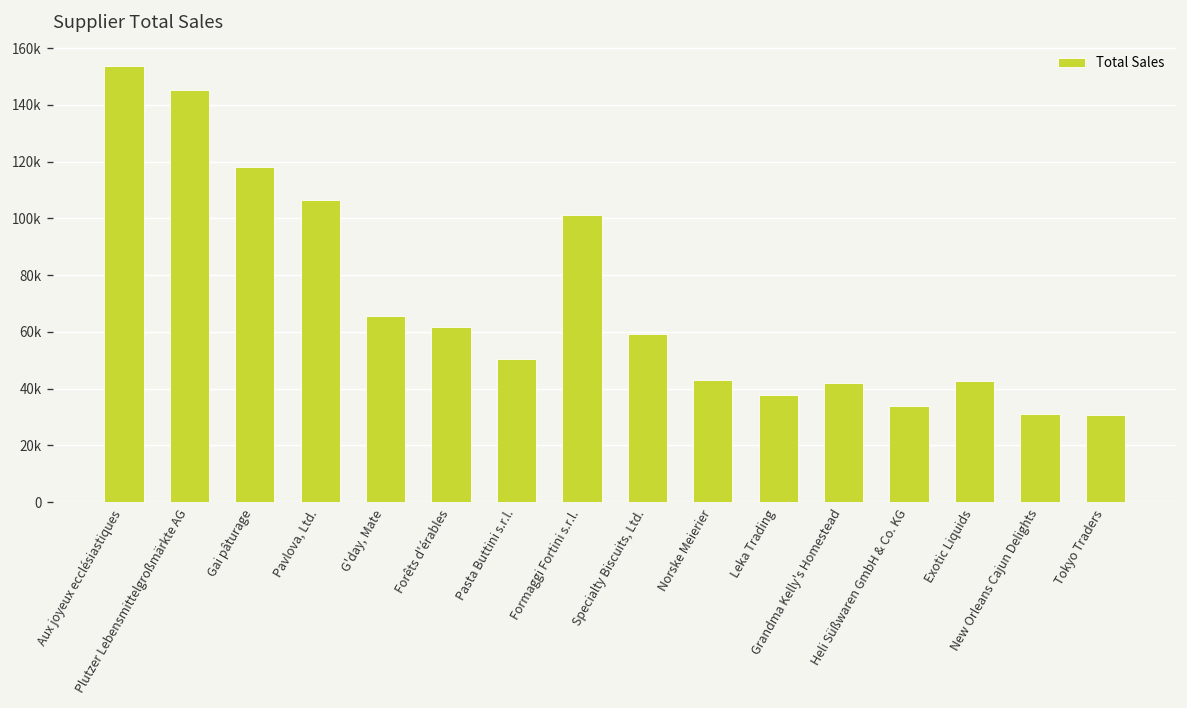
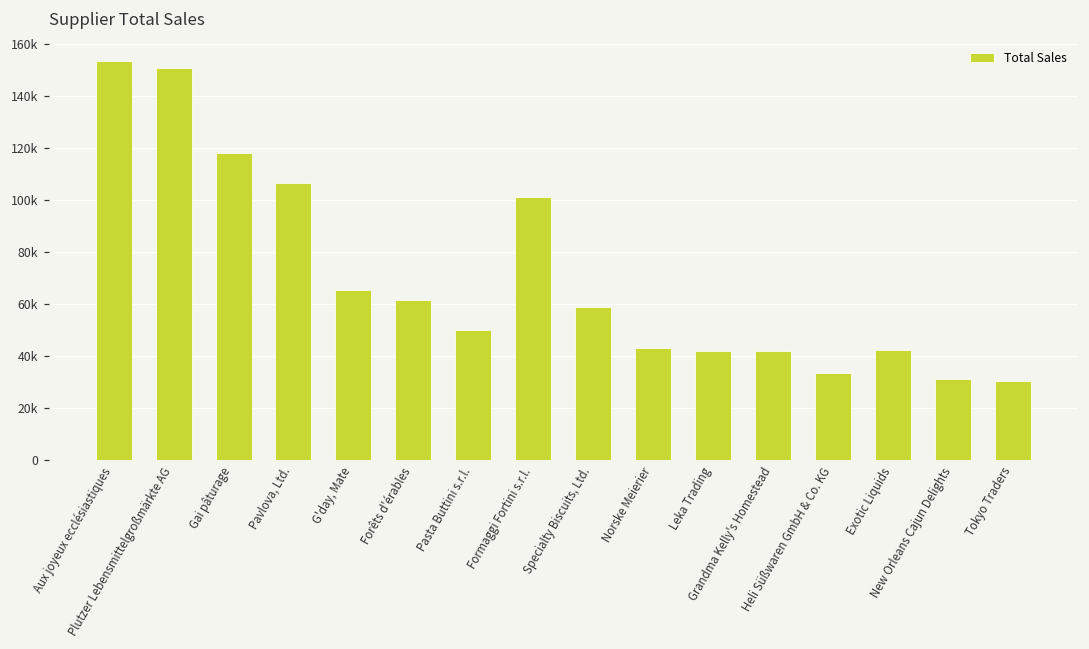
Plutzer Lebensmittelgroßmärkte AG: 145000 -> 151000
Leka Trading: 38000 -> 42000
